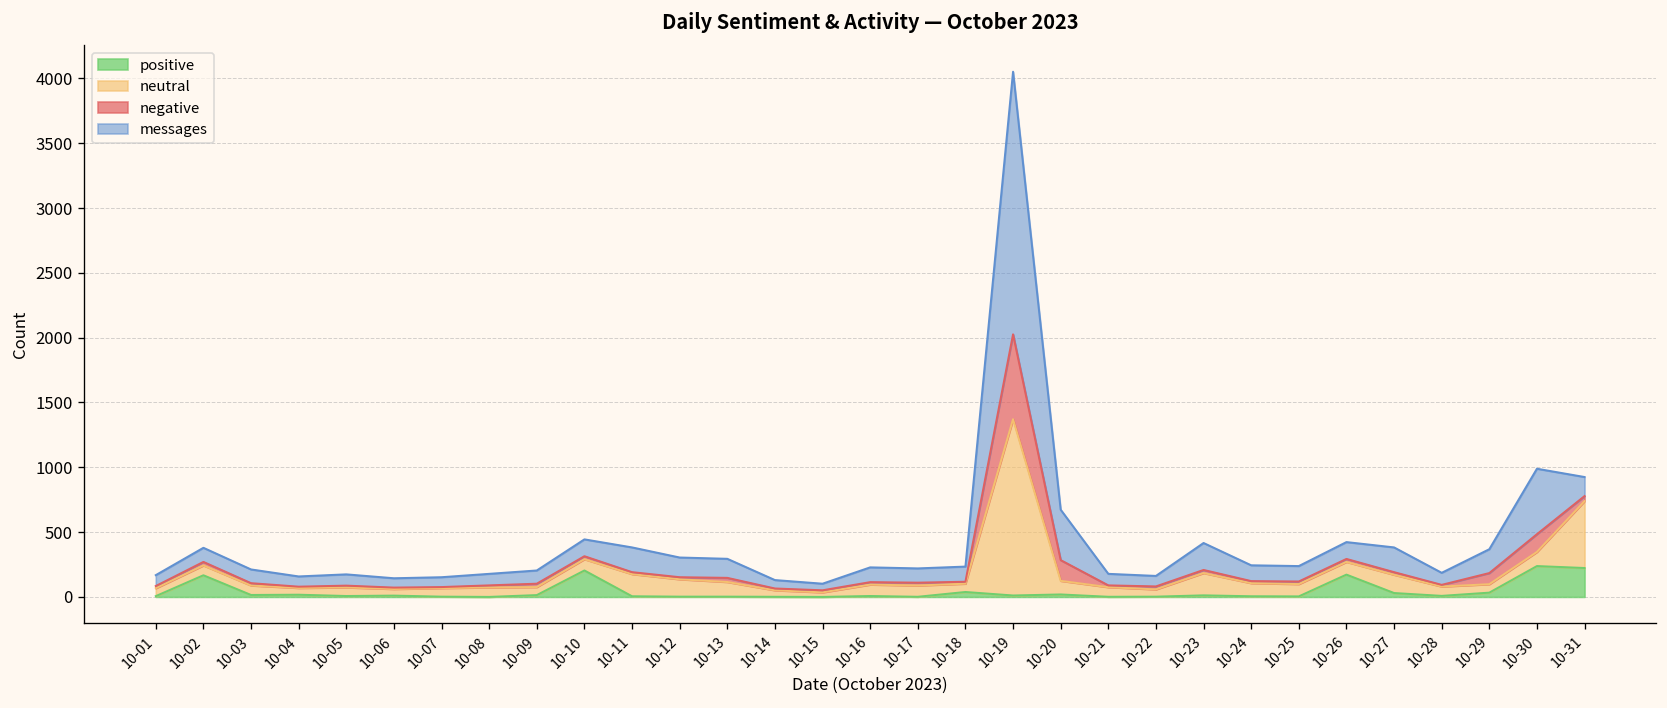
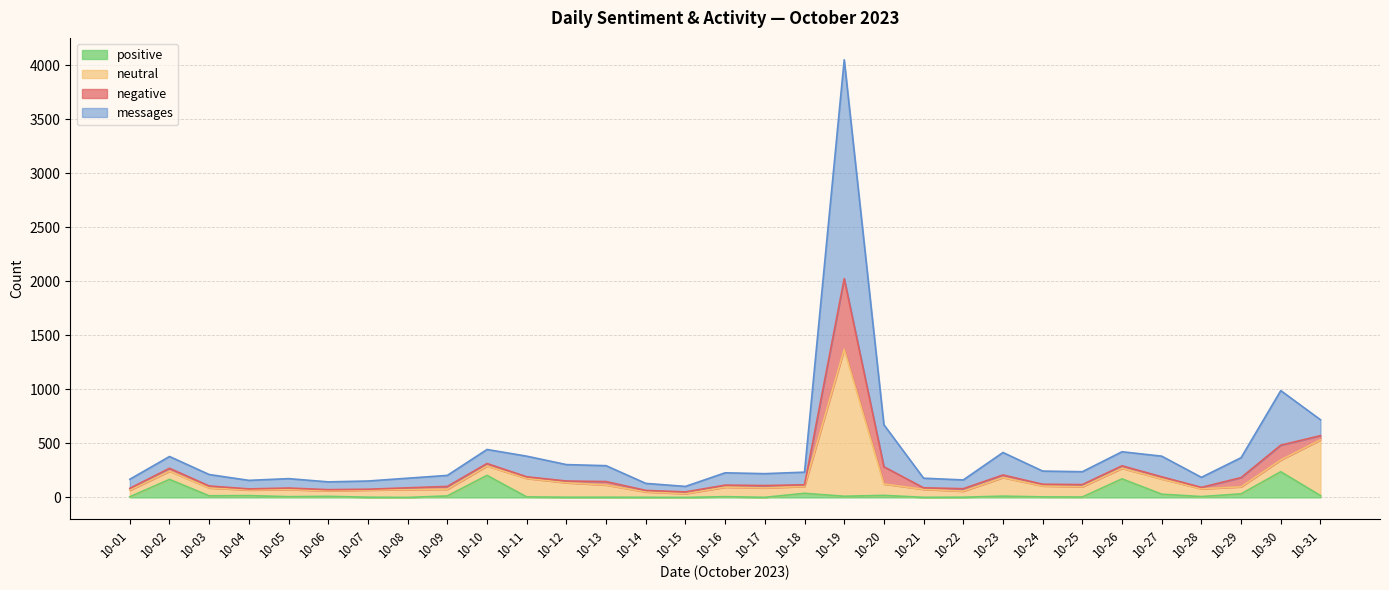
positive, 10-31: 220 -> 20
